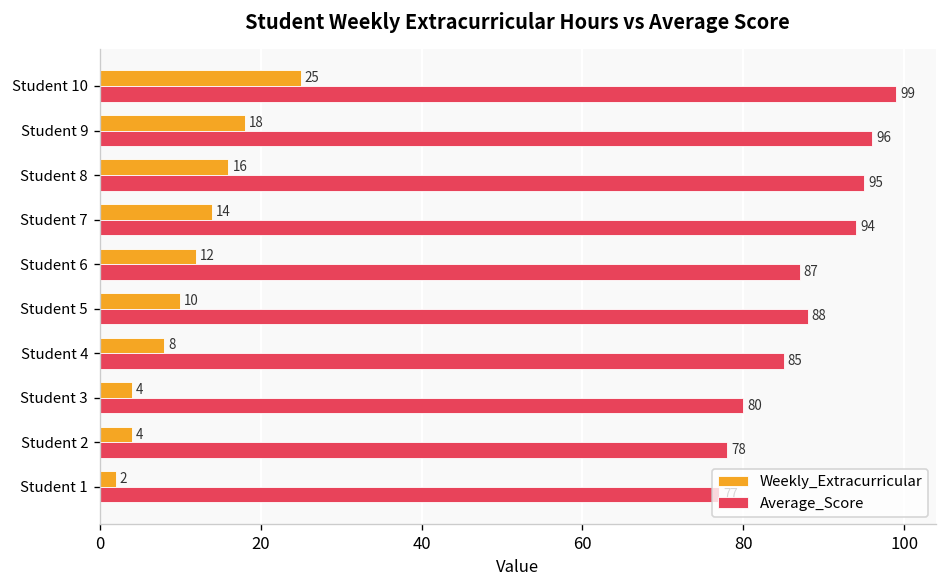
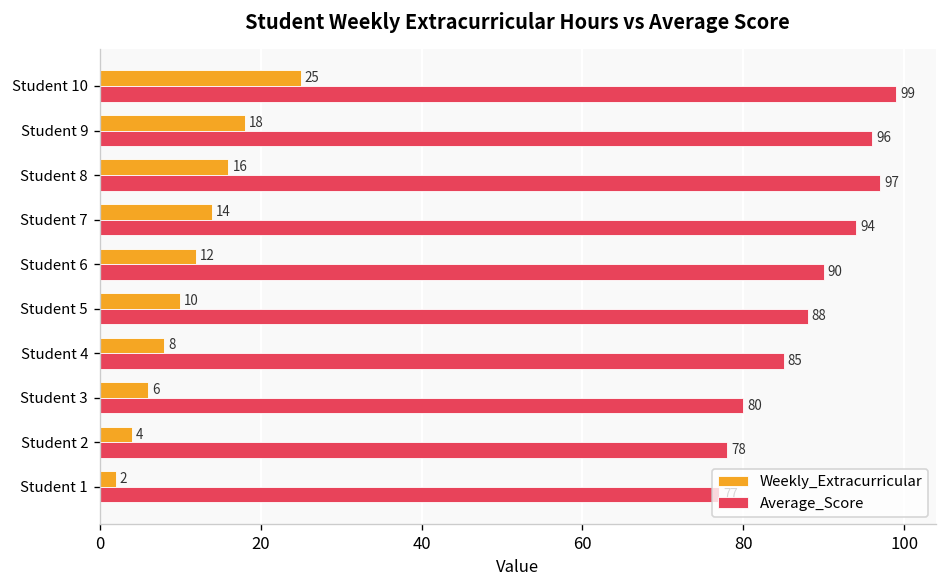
Average_Score, Student 8: 95 -> 97
Average_Score, Student 6: 87 -> 90
Weekly_Extracurricular, Student 3: 4 -> 6
